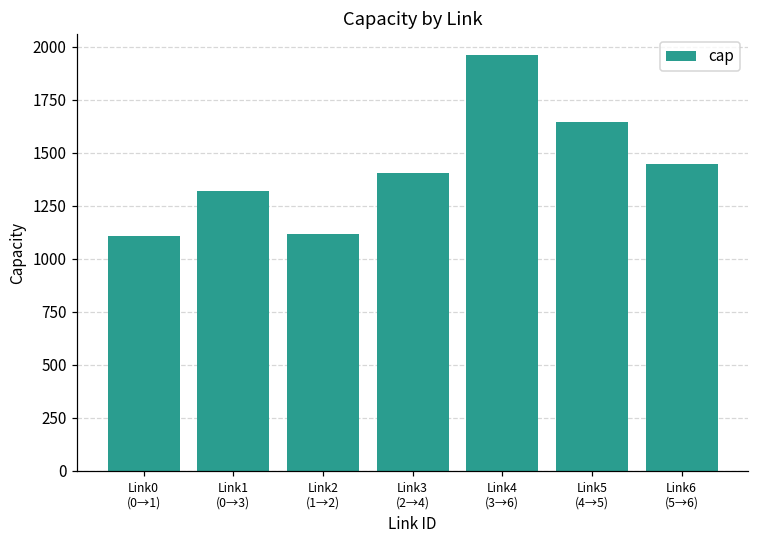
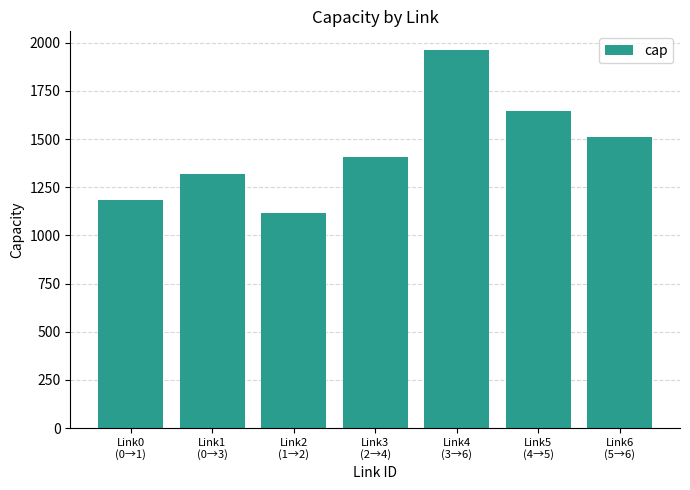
Link0 (0→1): 1110 -> 1190
Link6 (5→6): 1450 -> 1510
